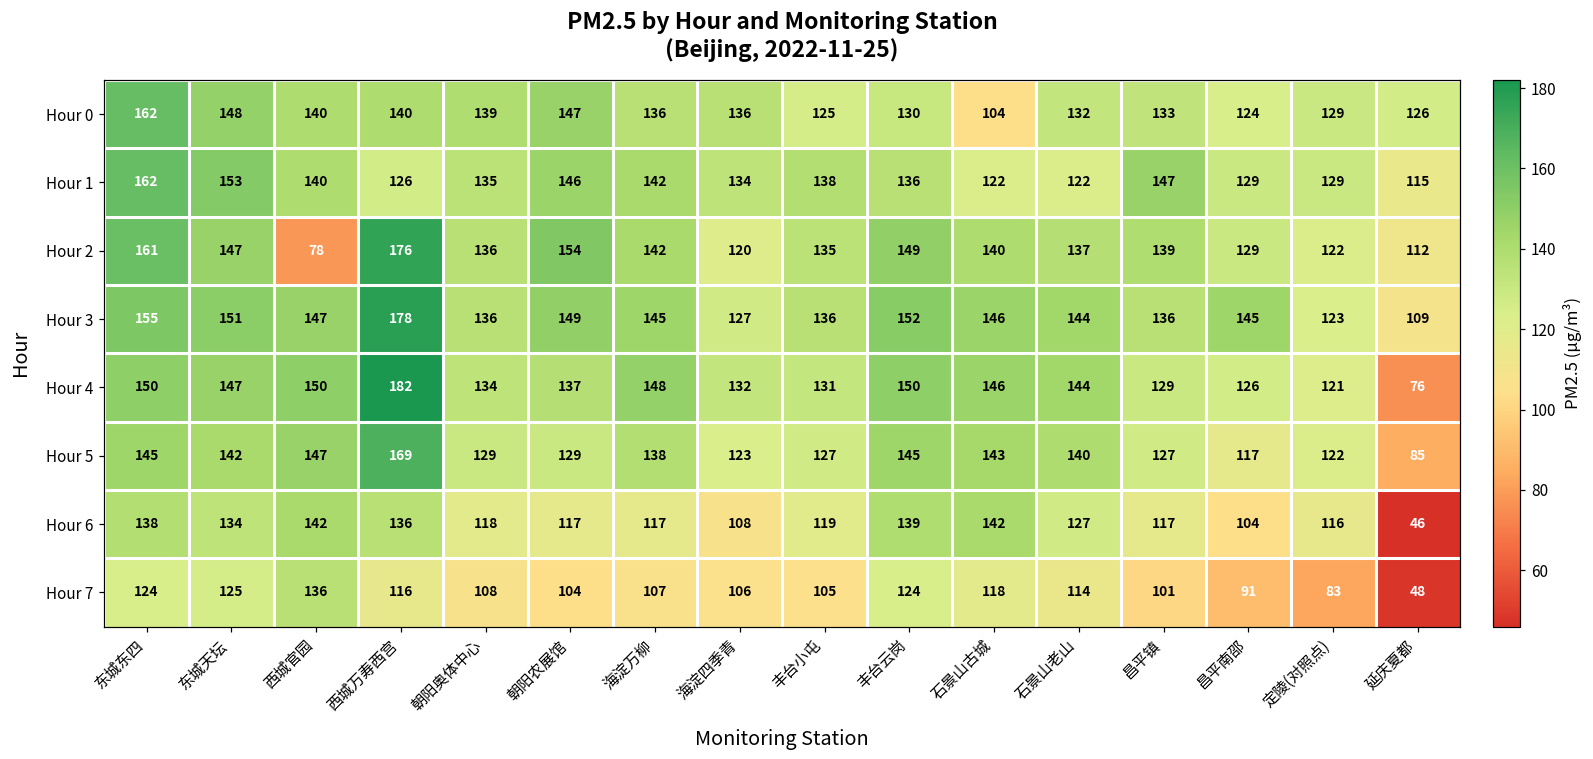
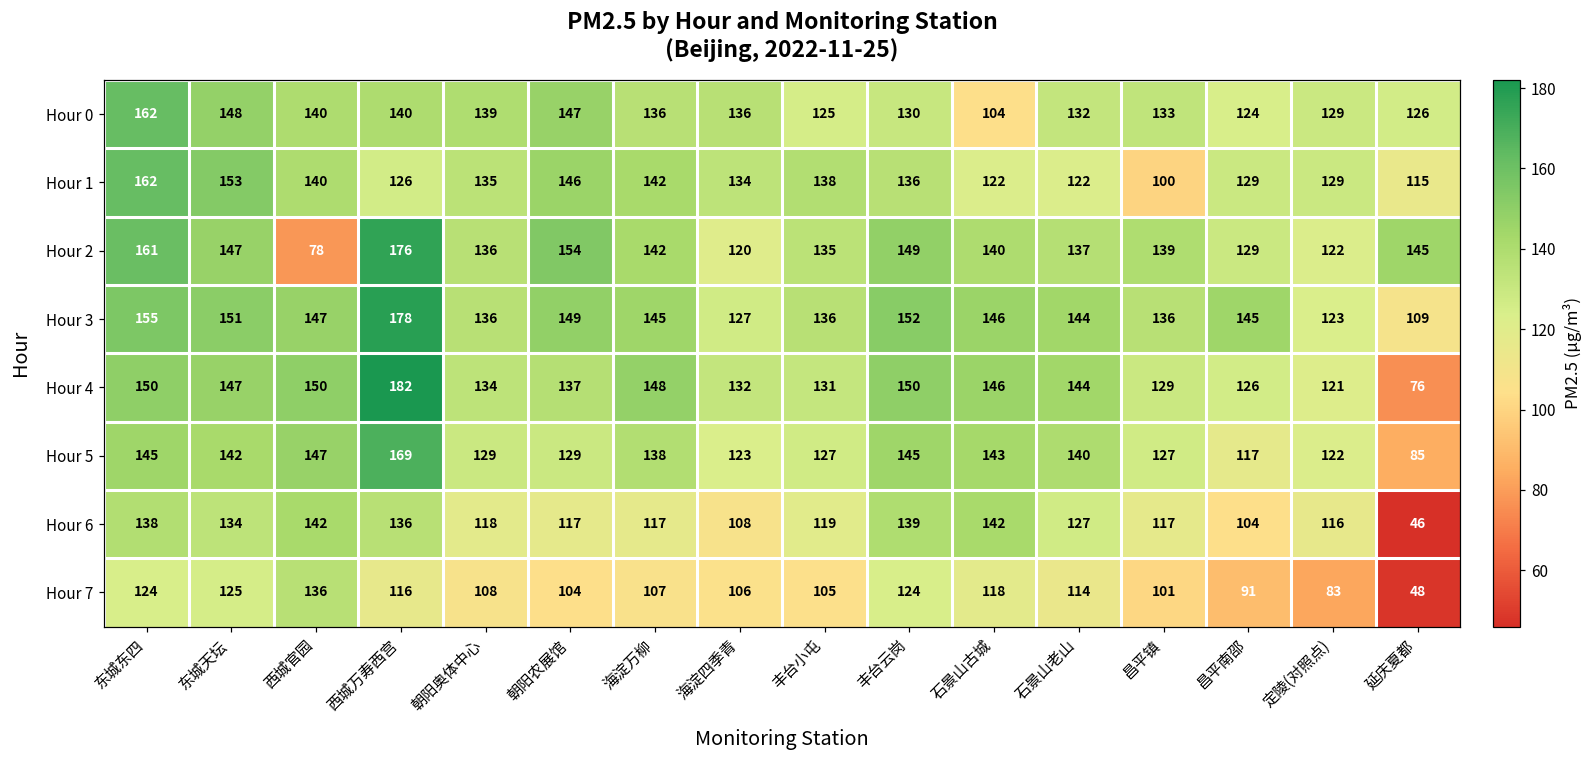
Hour 1, 昌平镇: 147 -> 100
Hour 2, 延庆夏都: 112 -> 145
